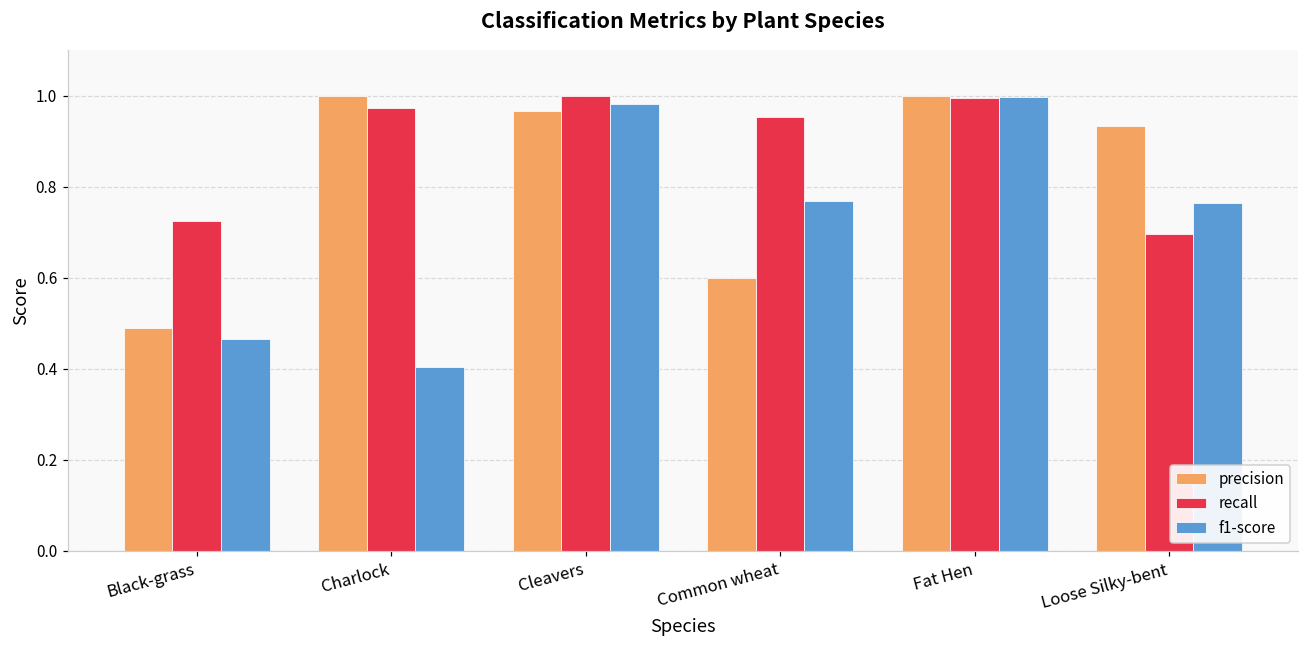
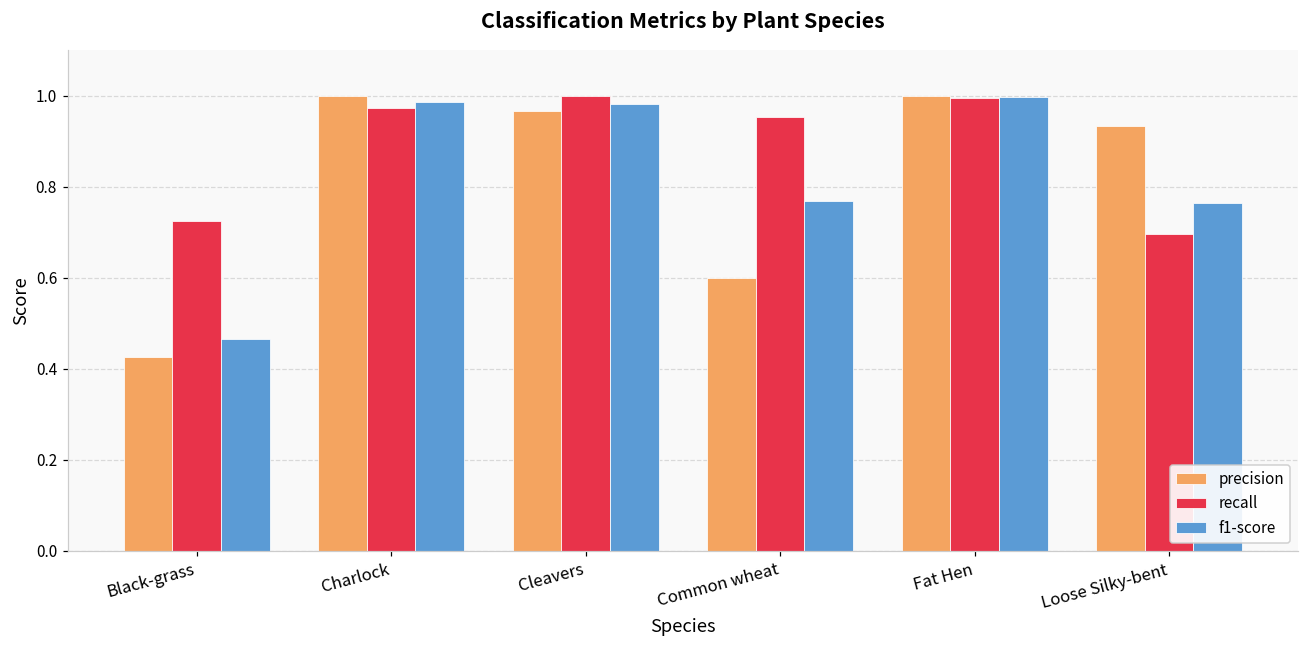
precision, Black-grass: 0.49 -> 0.43
f1-score, Charlock: 0.40 -> 0.99
